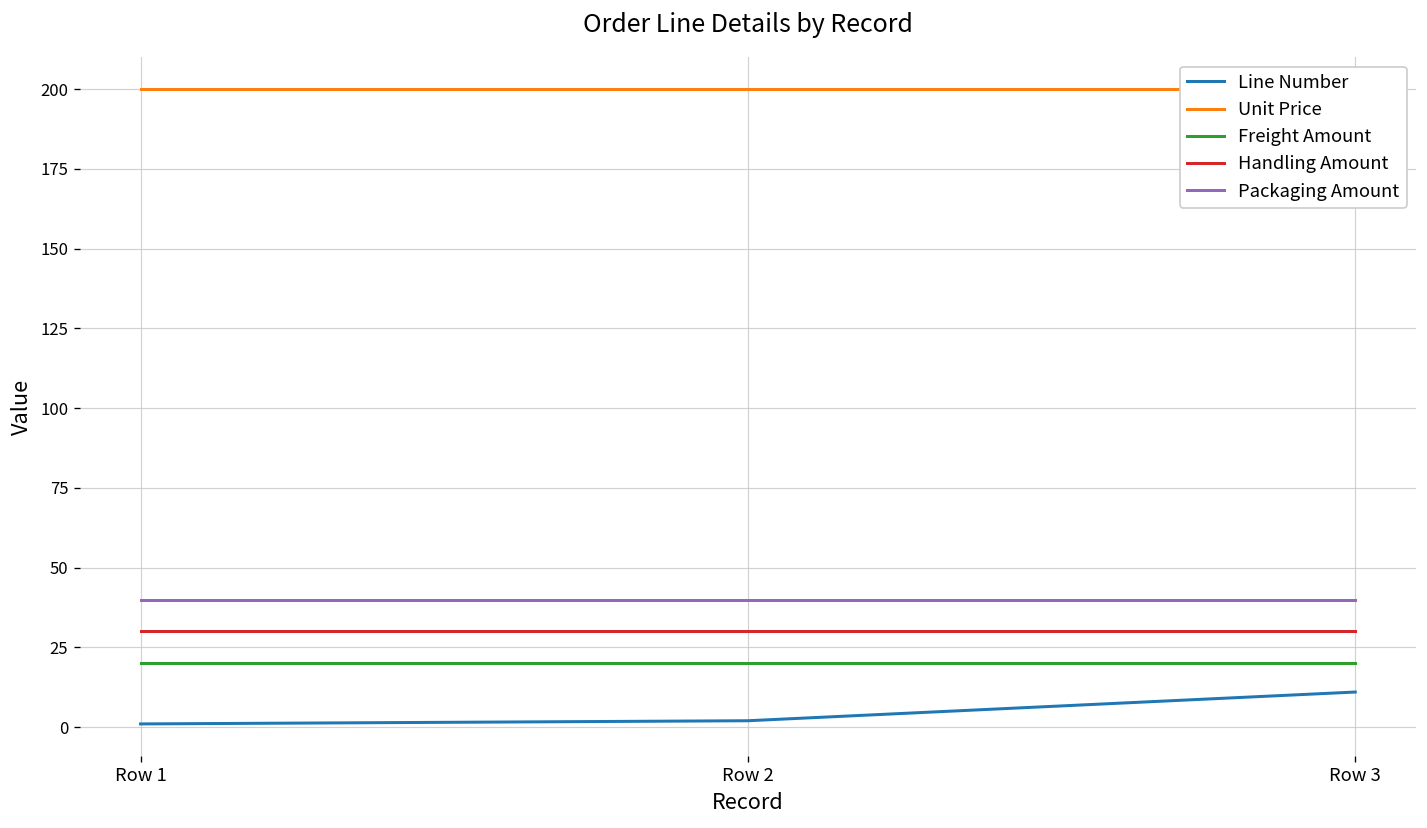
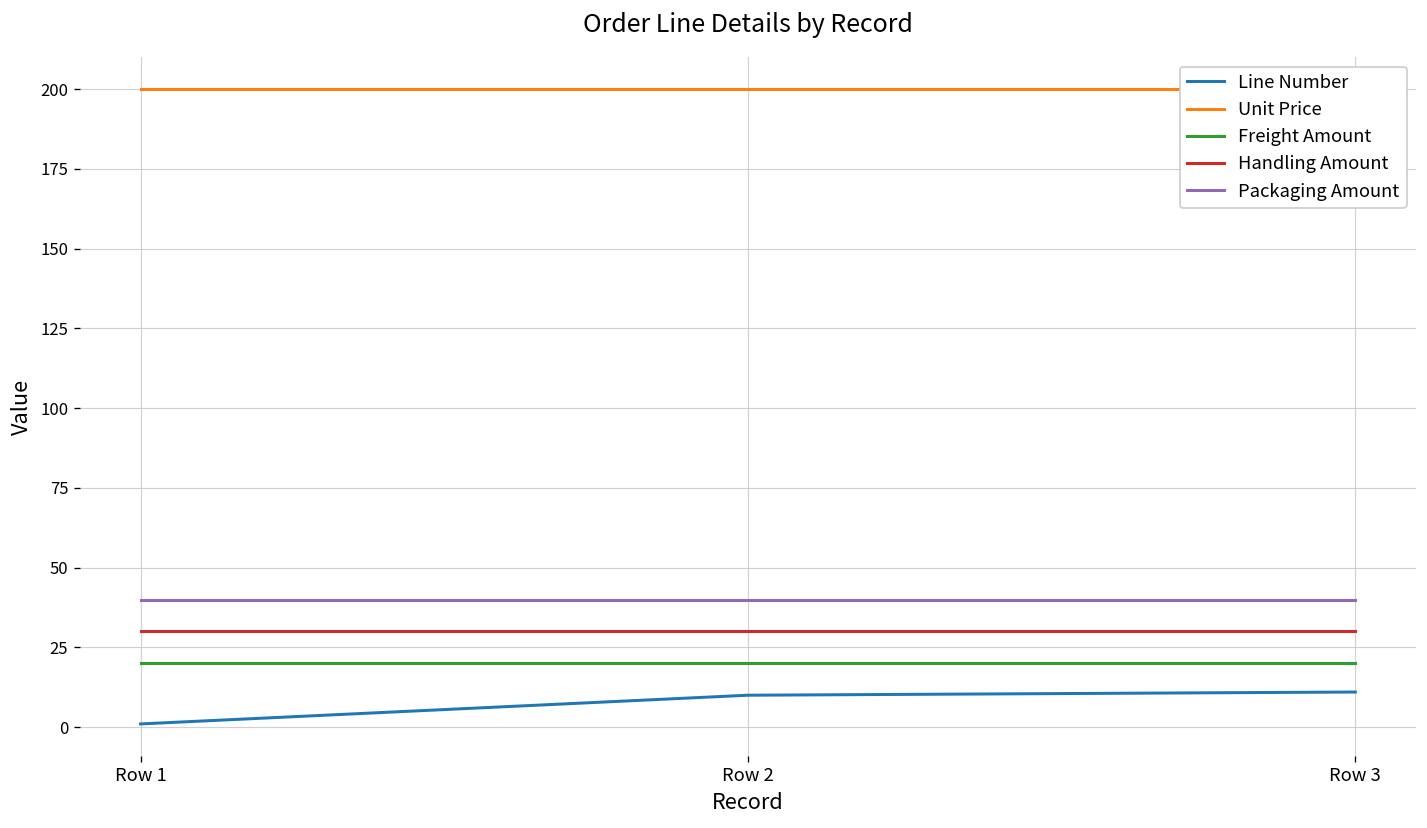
Line Number, Row 2: 2 -> 10
